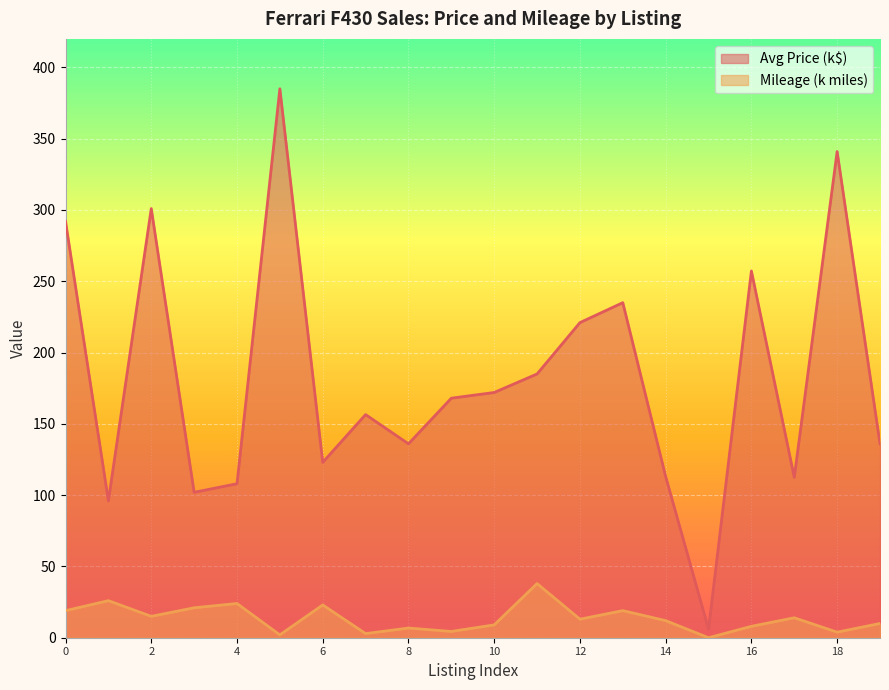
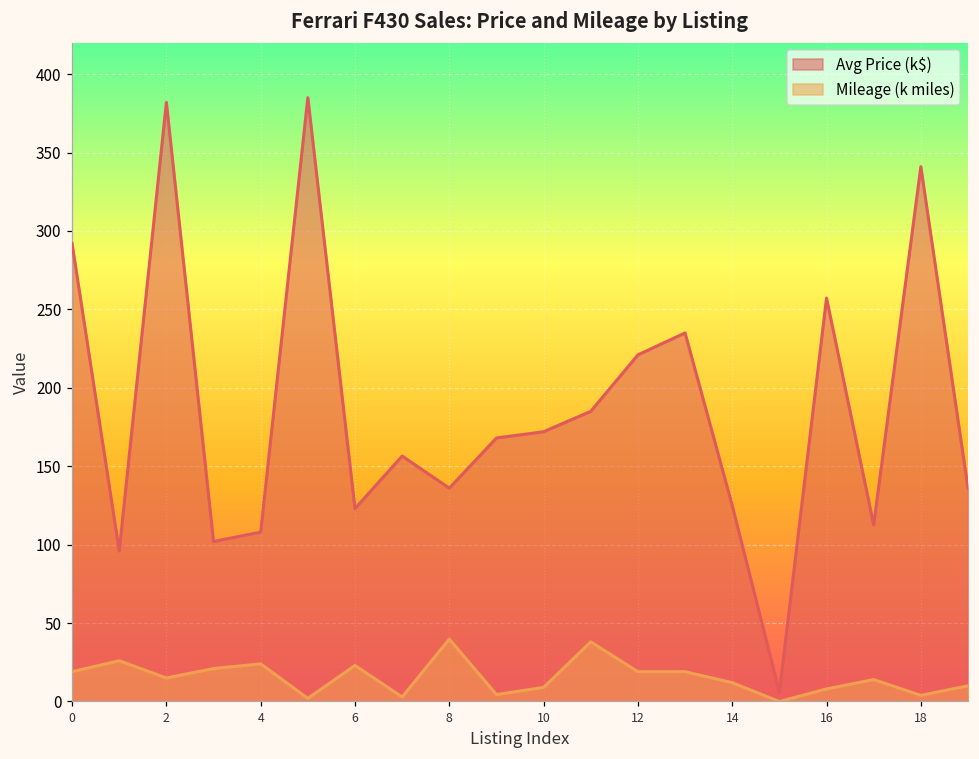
Avg Price (k$), 2: 301 -> 382
Mileage (k miles), 8: 7 -> 40
Mileage (k miles), 12: 13 -> 19
Avg Price (k$), 14: 113 -> 125
